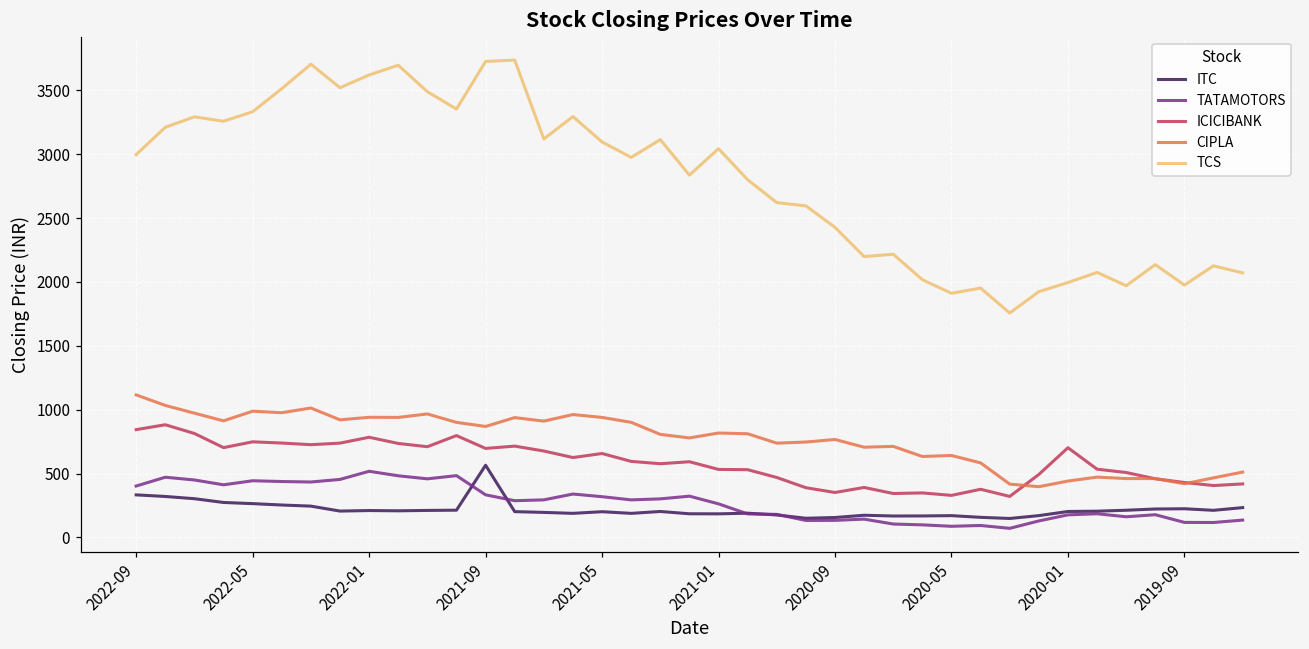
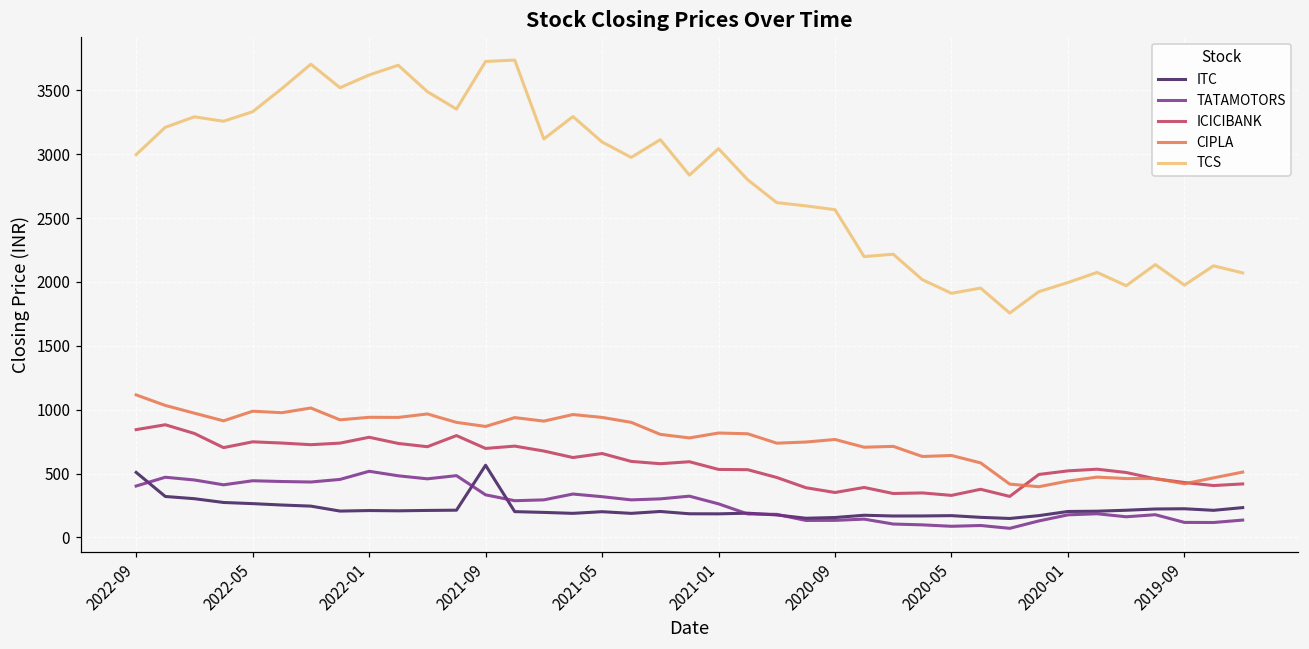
ITC, 2022-09: 330 -> 510
TCS, 2020-09: 2430 -> 2570
ICICIBANK, 2020-01: 700 -> 520
